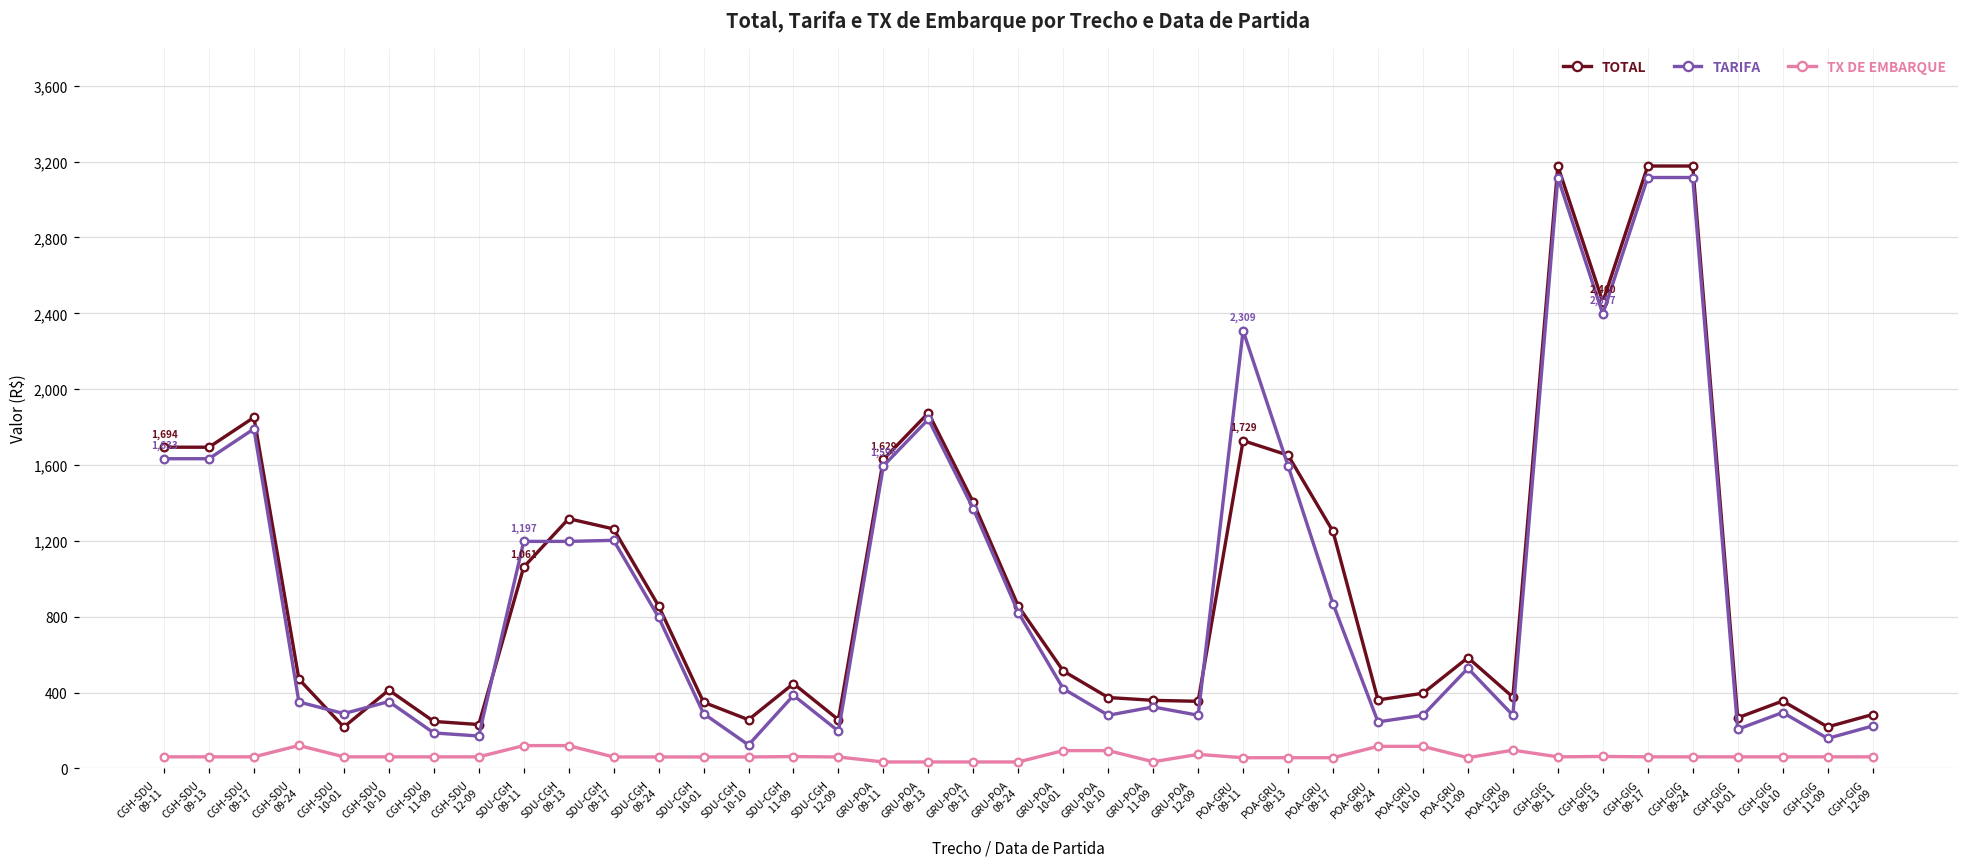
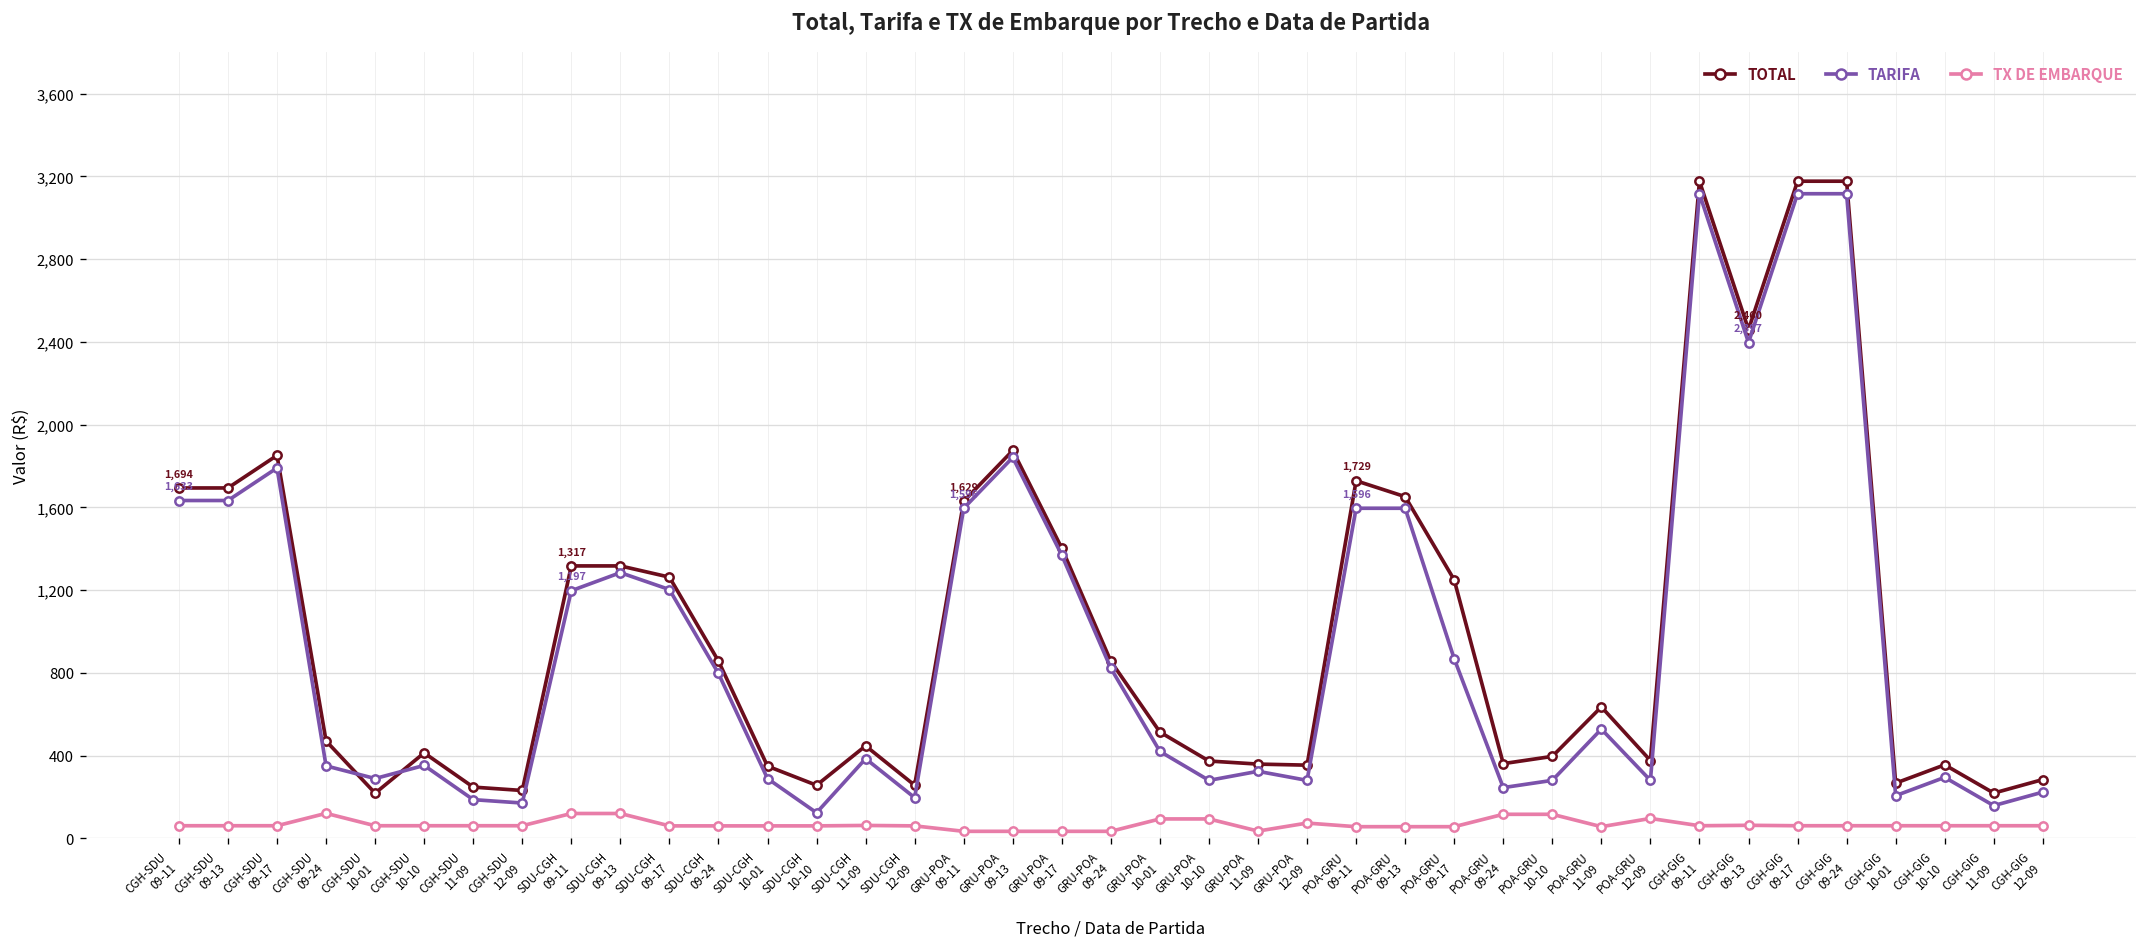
TOTAL, SDU-CGH 09-11: 1,061 -> 1,317
TARIFA, SDU-CGH 09-13: 1,200 -> 1,280
TARIFA, POA-GRU 09-11: 2,309 -> 1,596
TOTAL, POA-GRU 11-09: 580 -> 640
